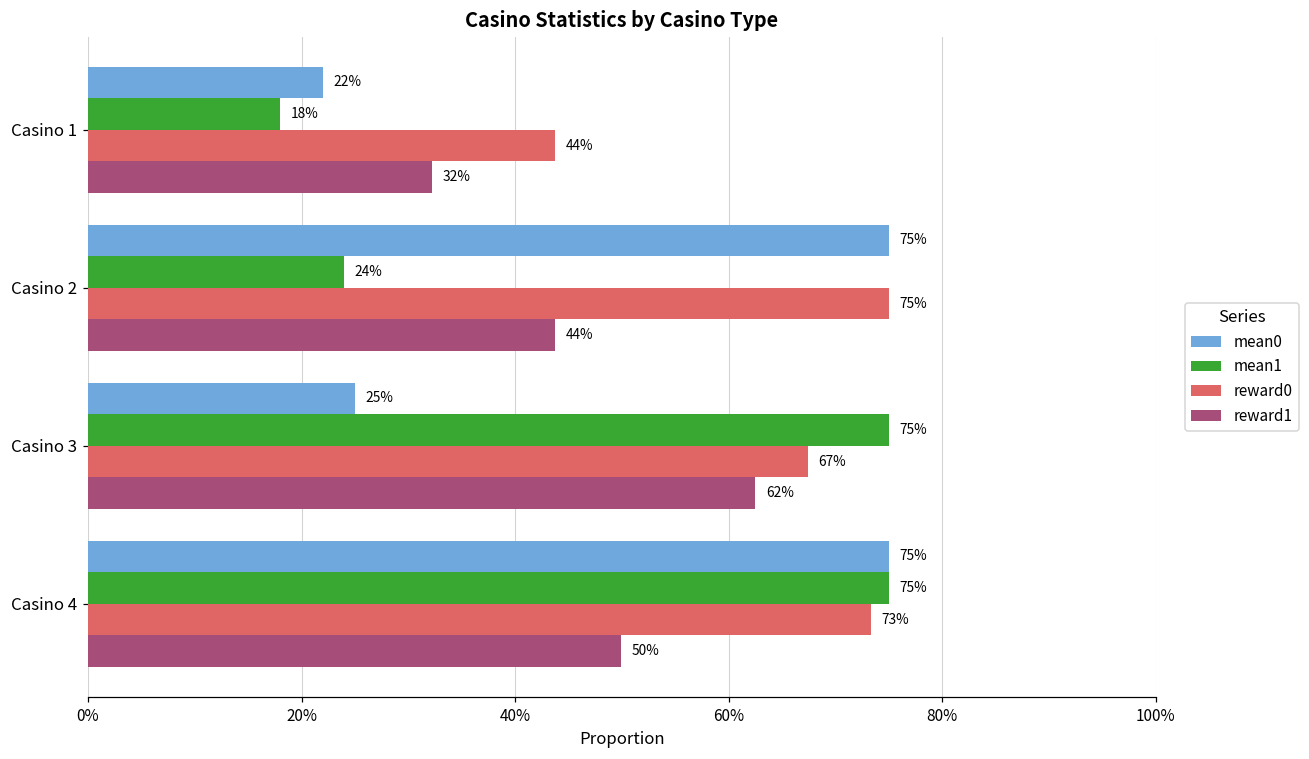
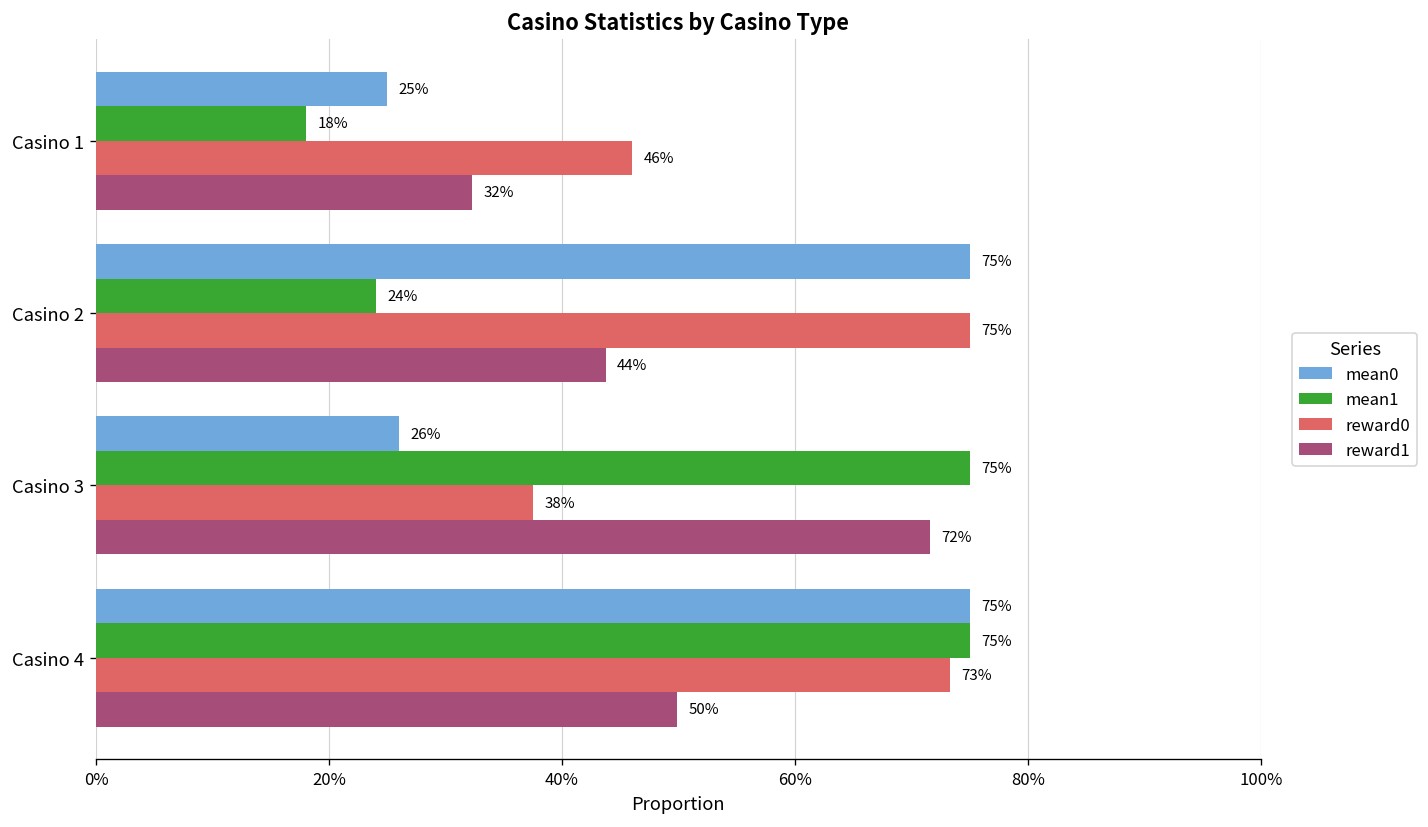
mean0, Casino 1: 22% -> 25%
reward0, Casino 1: 44% -> 46%
mean0, Casino 3: 25% -> 26%
reward0, Casino 3: 67% -> 38%
reward1, Casino 3: 62% -> 72%
